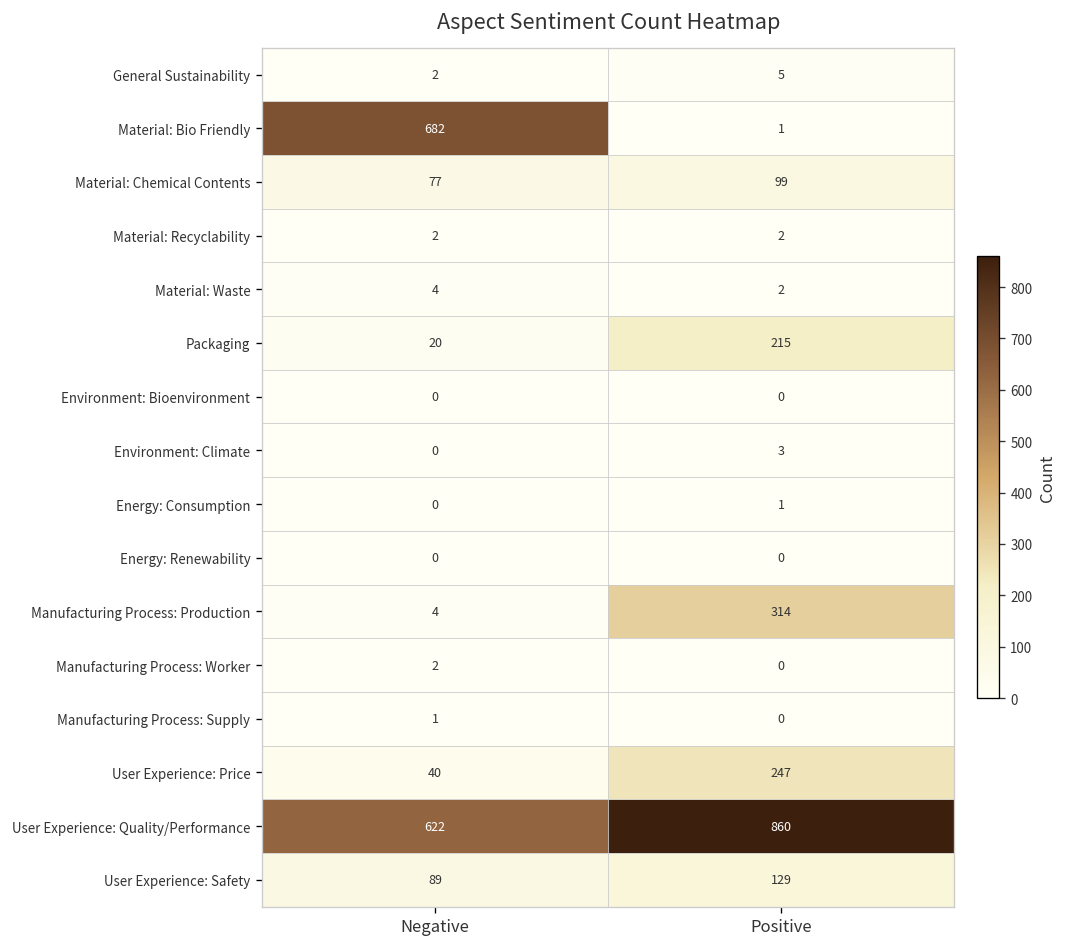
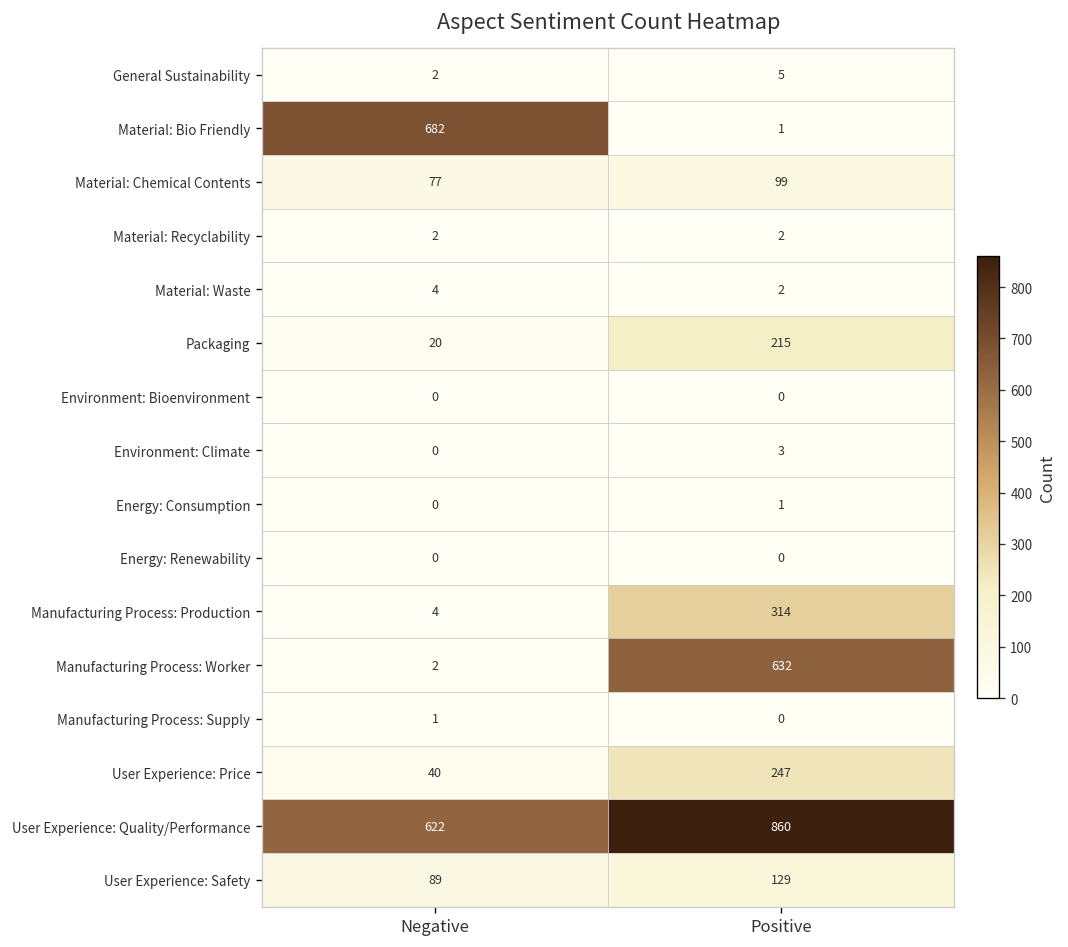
Manufacturing Process: Worker, Positive: 0 -> 632
